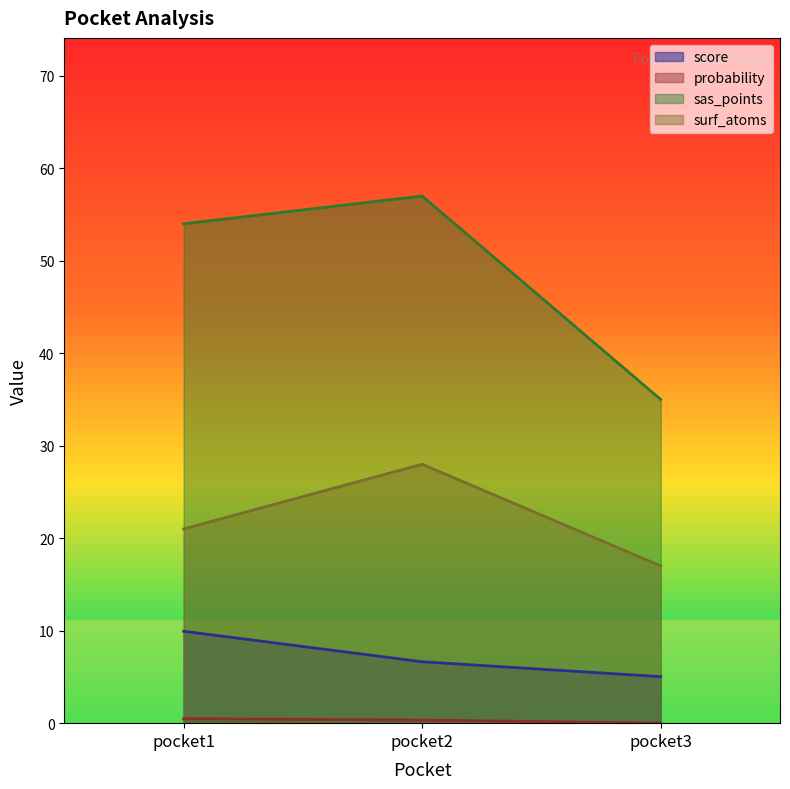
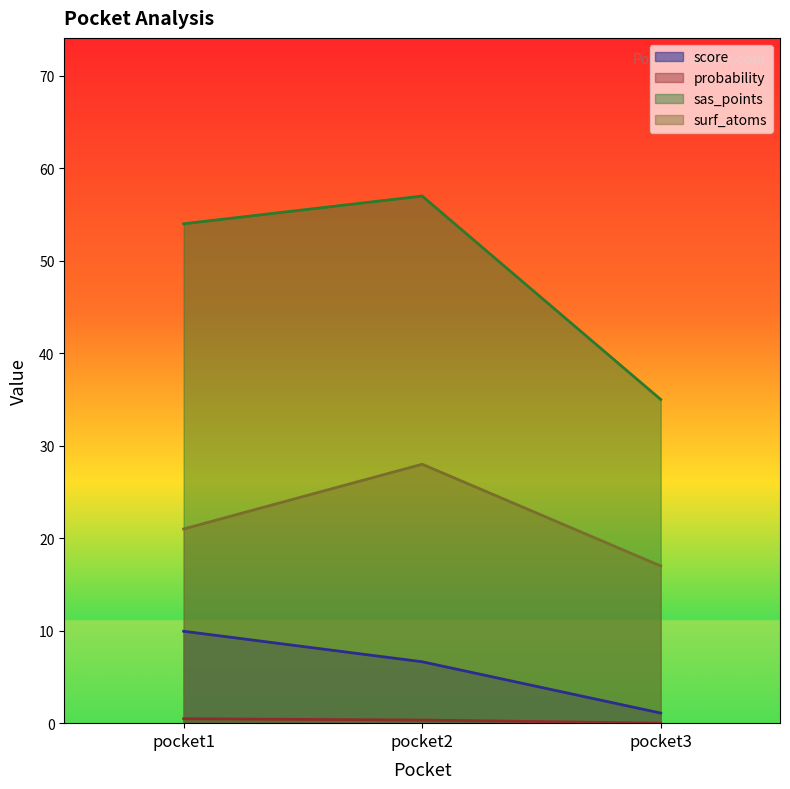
score, pocket3: 5 -> 1
